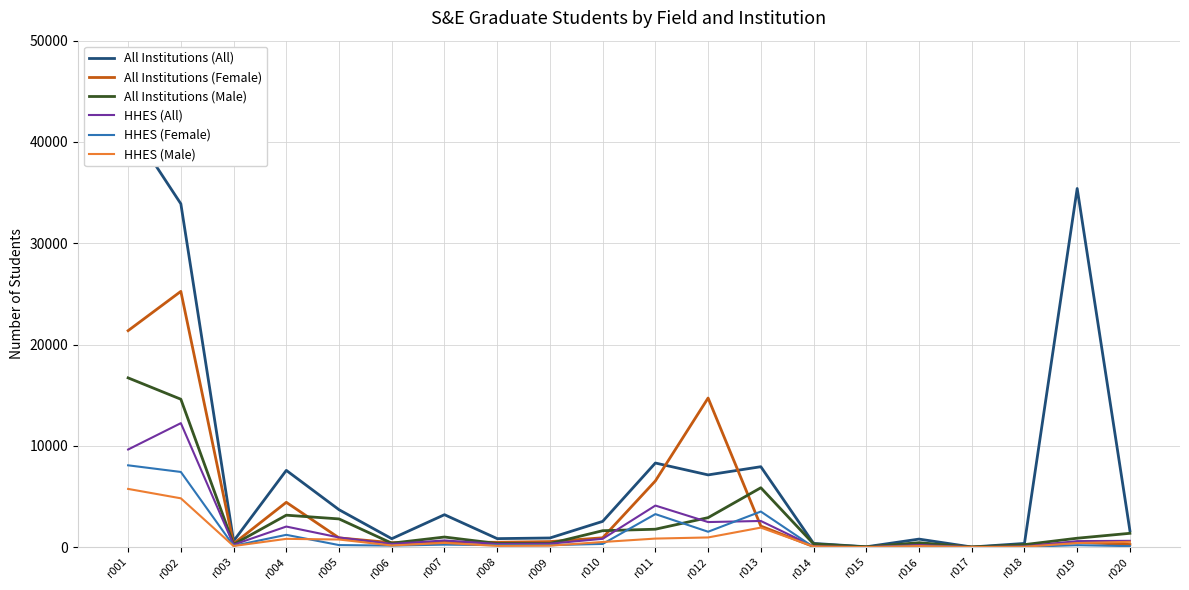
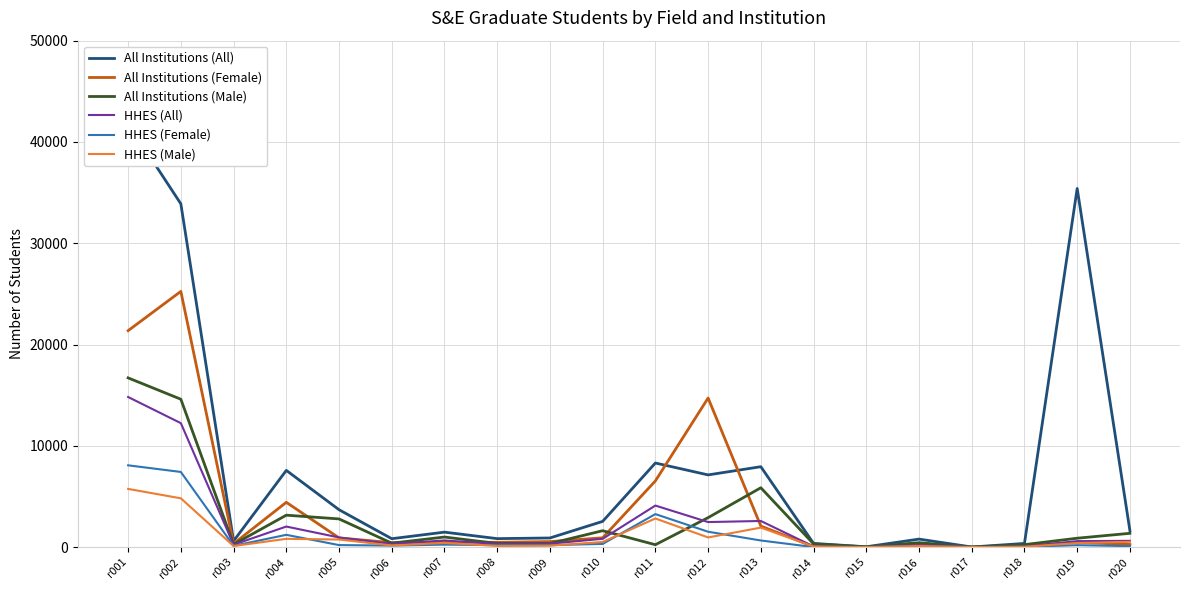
HHES (All), r001: 9600 -> 14800
All Institutions (All), r007: 3200 -> 1500
All Institutions (Male), r011: 1800 -> 200
HHES (Male), r011: 800 -> 2800
HHES (Female), r013: 3500 -> 700
